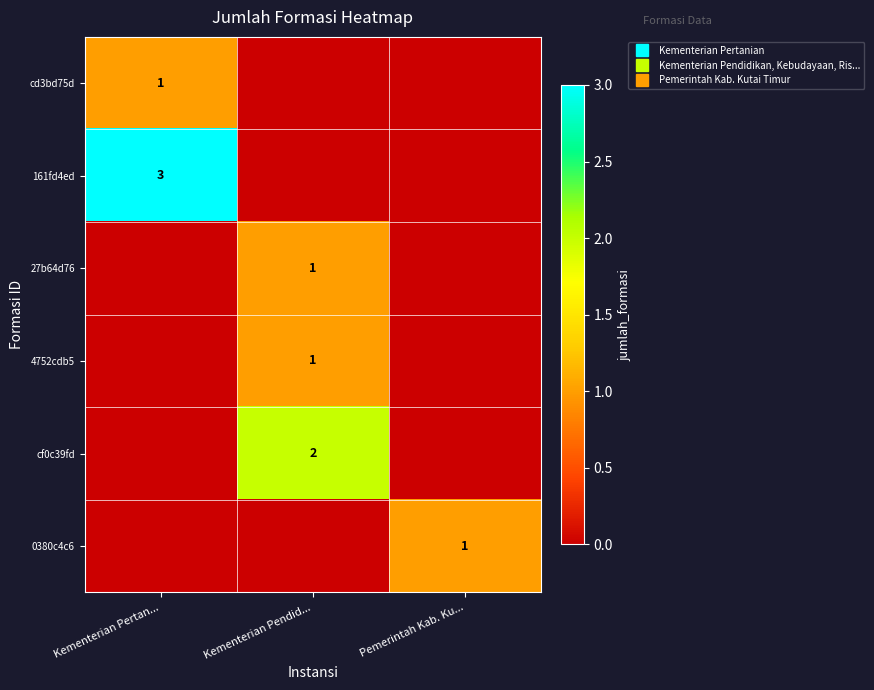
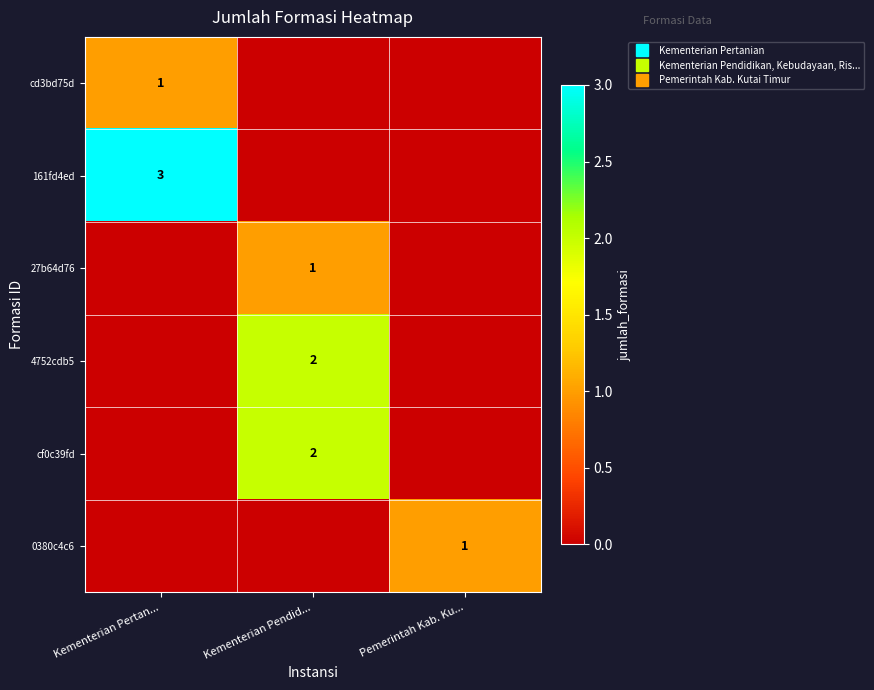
4752cdb5, Kementerian Pendid...: 1 -> 2
